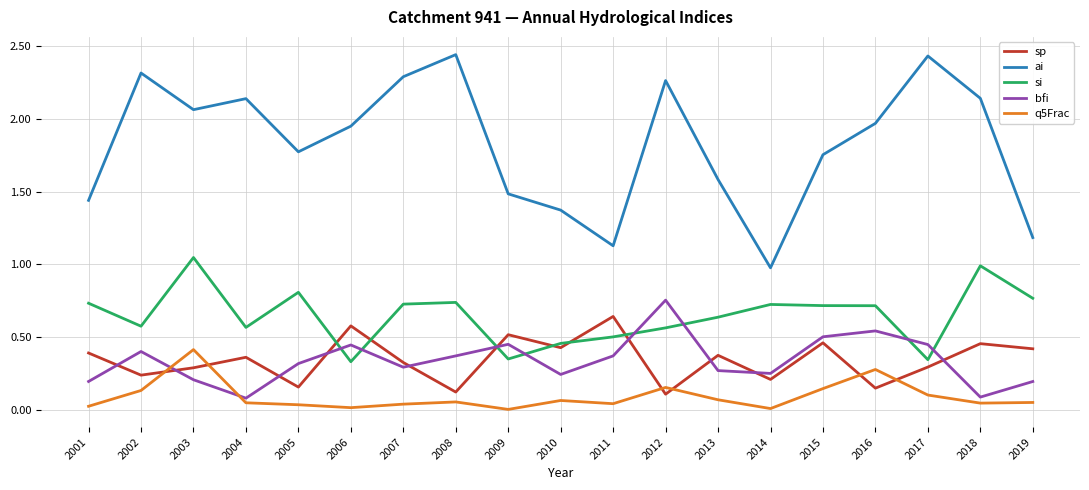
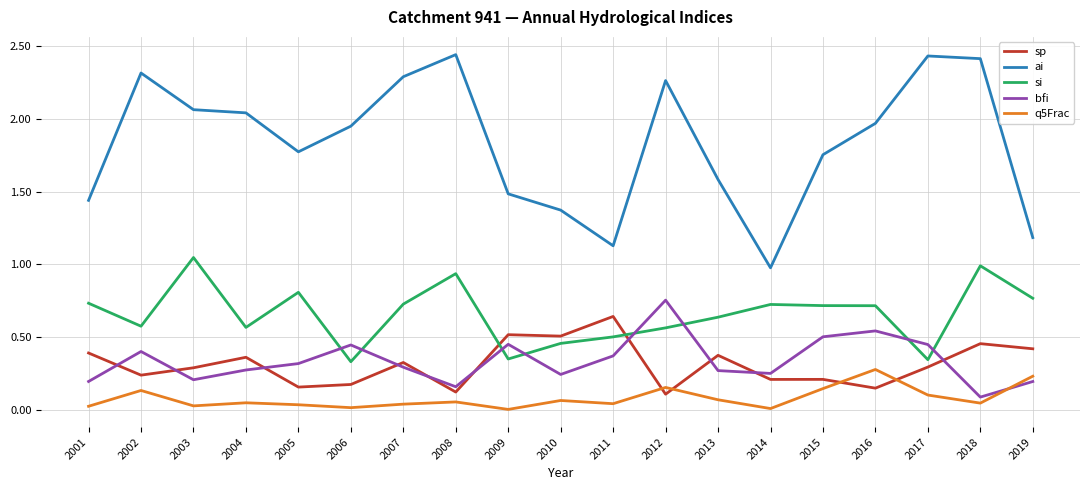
q5Frac, 2003: 0.41 -> 0.03
ai, 2004: 2.14 -> 2.04
bfi, 2004: 0.08 -> 0.27
sp, 2006: 0.58 -> 0.17
si, 2008: 0.74 -> 0.94
bfi, 2008: 0.37 -> 0.16
sp, 2010: 0.43 -> 0.51
sp, 2015: 0.46 -> 0.21
ai, 2018: 2.14 -> 2.41
q5Frac, 2019: 0.05 -> 0.23
